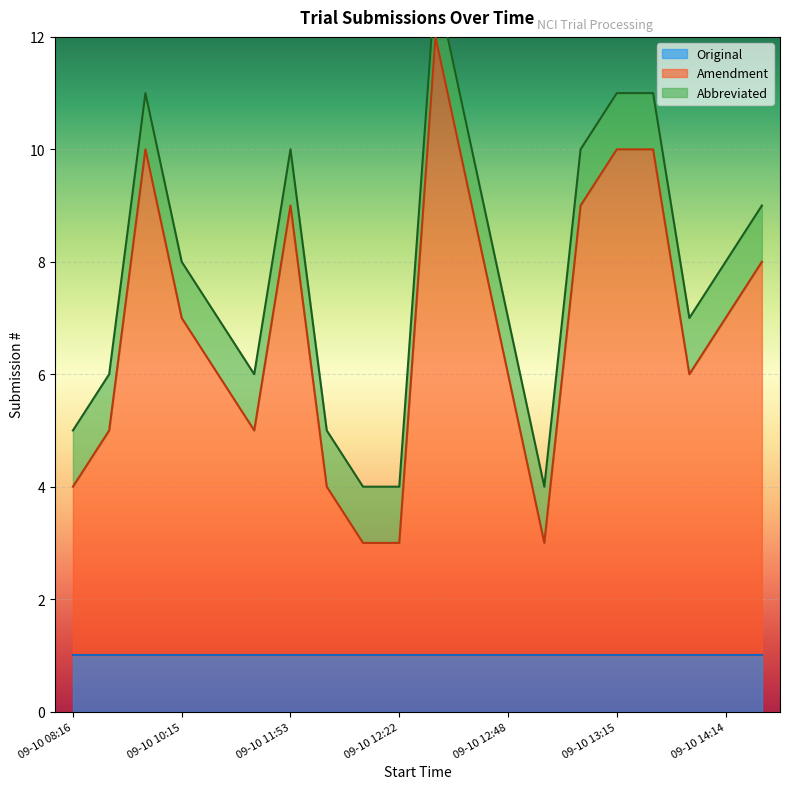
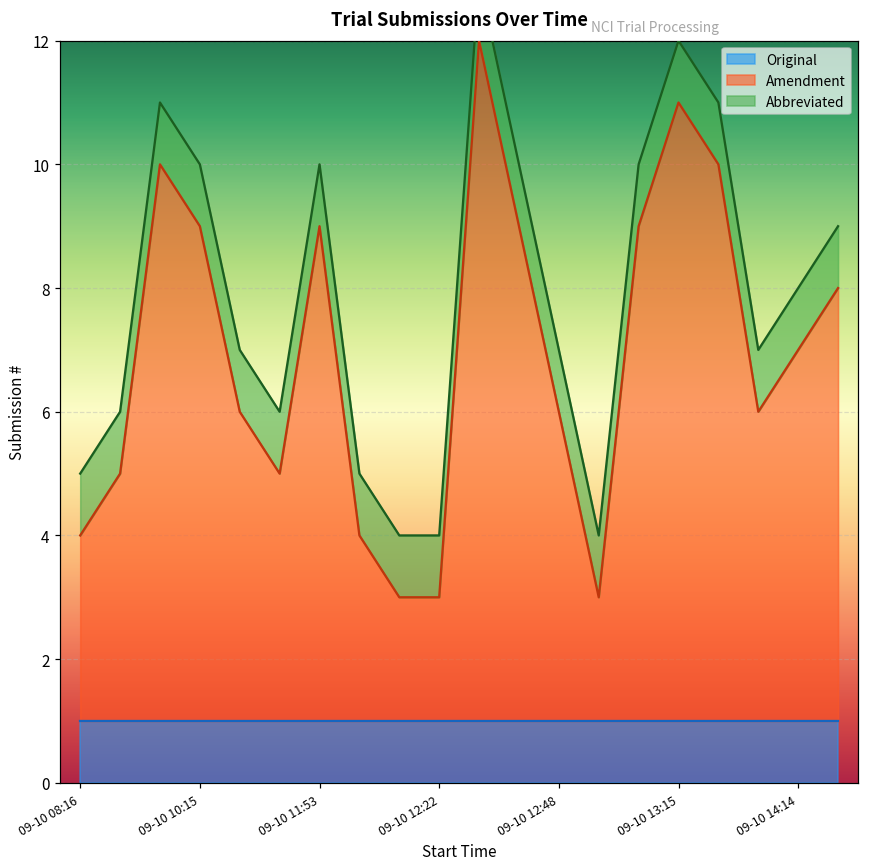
Amendment, 09-10 10:15: 7.0 -> 9.0
Amendment, 09-10 13:15: 10.0 -> 11.0
